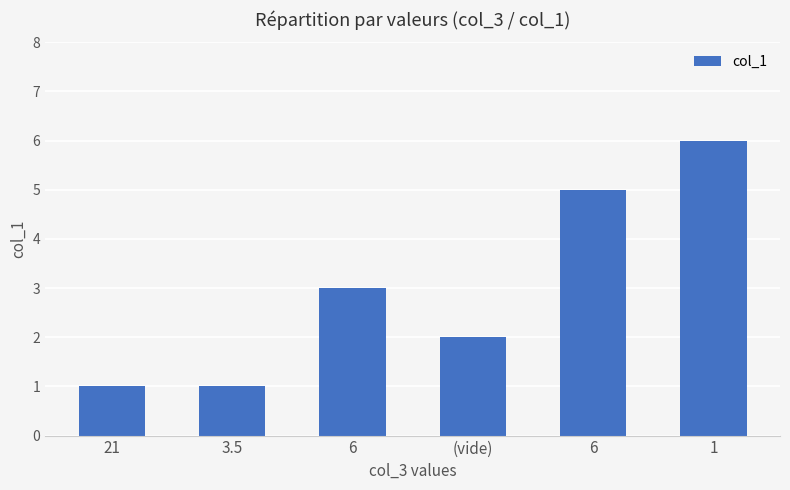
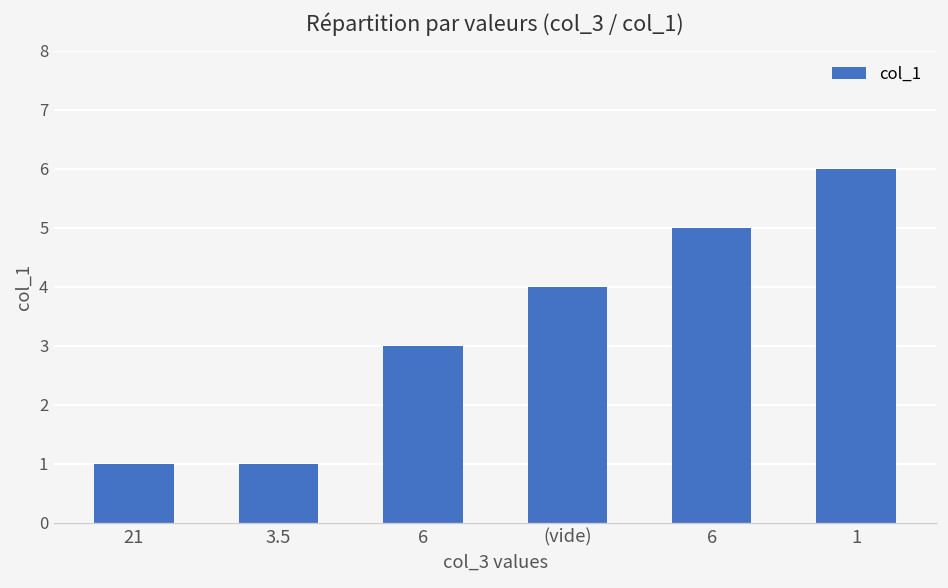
(vide): 2 -> 4
